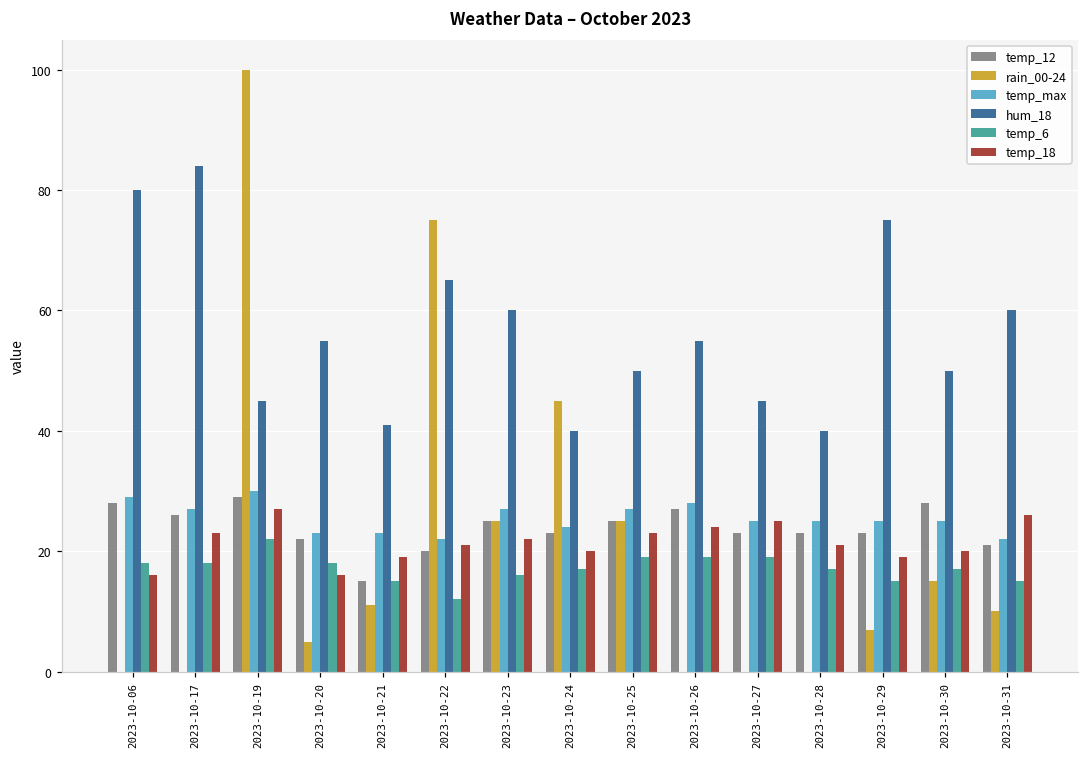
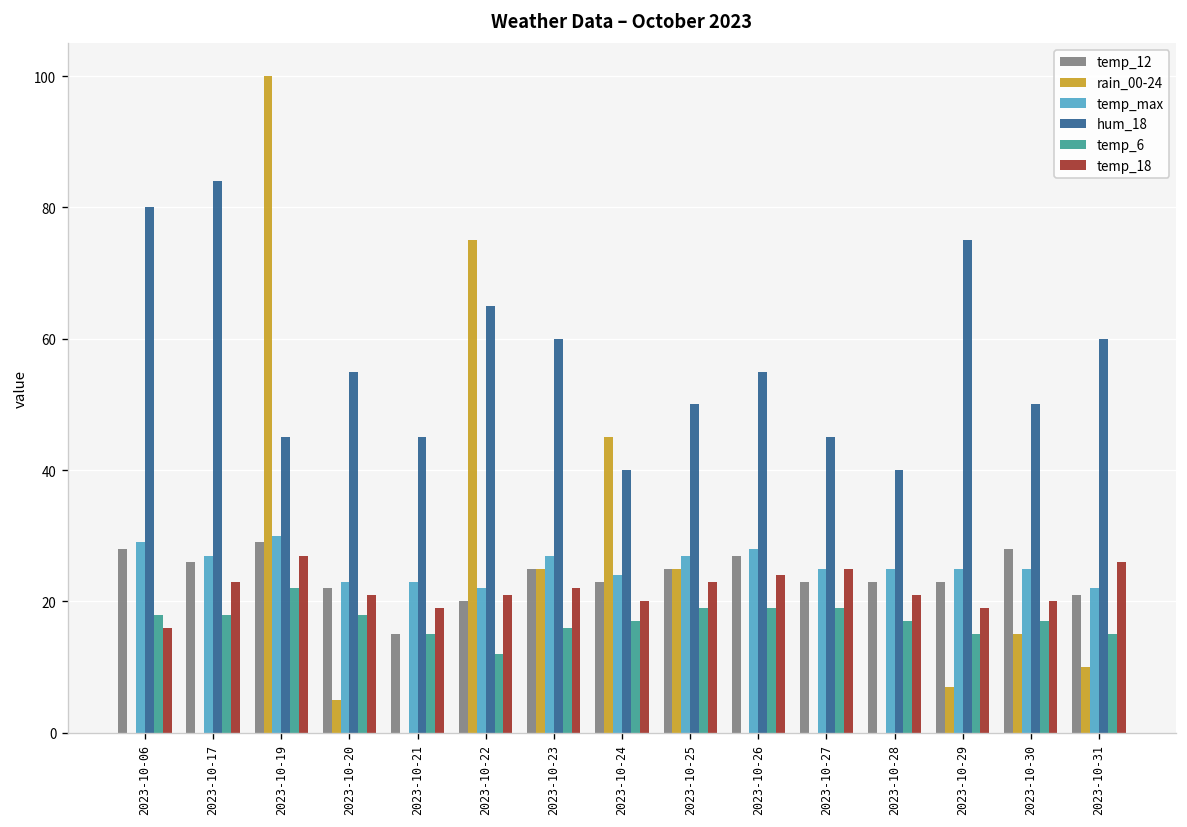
temp_18, 2023-10-20: 16 -> 21
rain_00-24, 2023-10-21: 11 -> 0
hum_18, 2023-10-21: 41 -> 45
